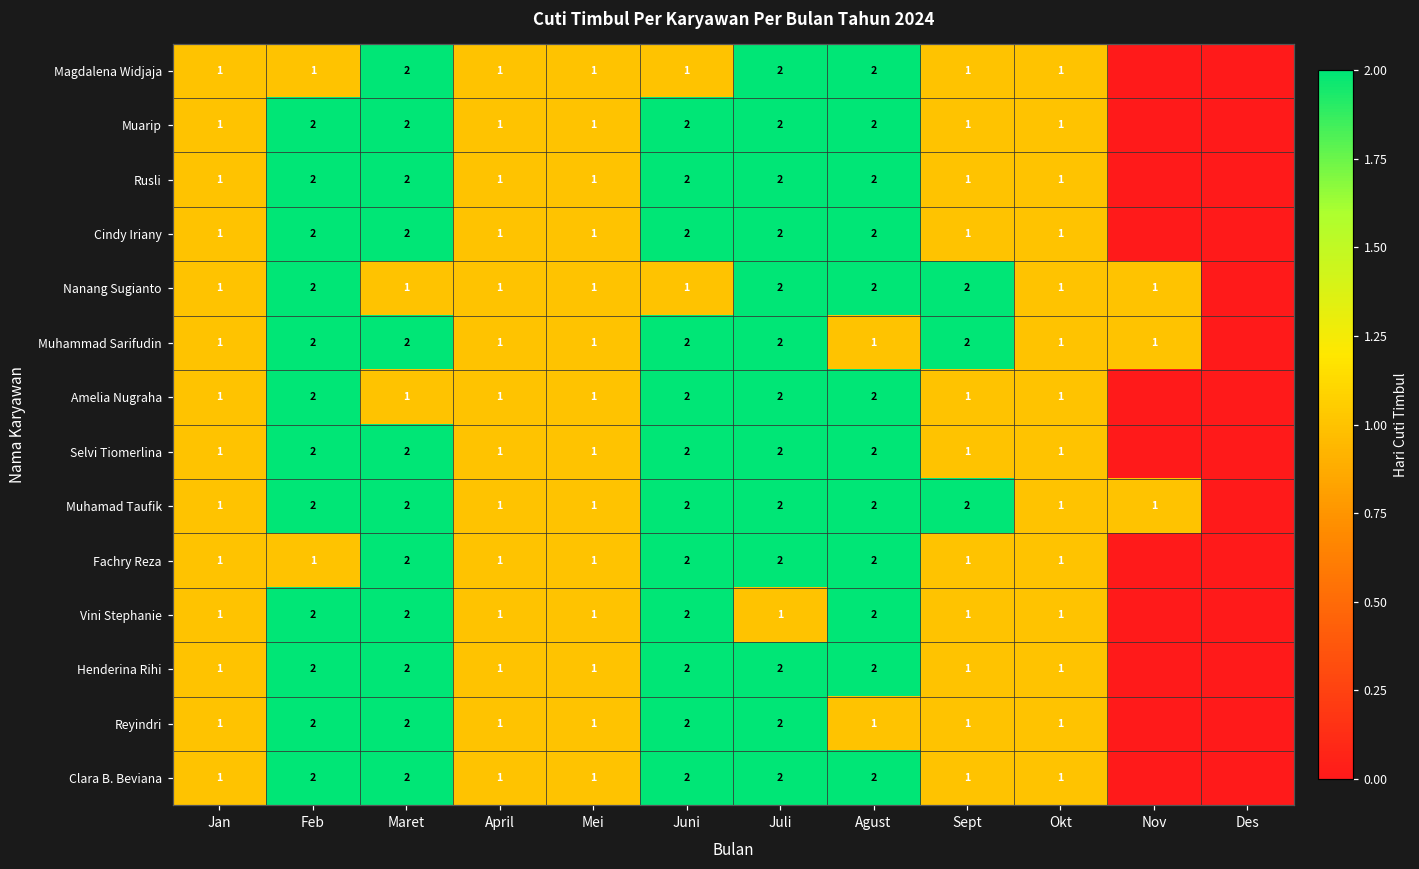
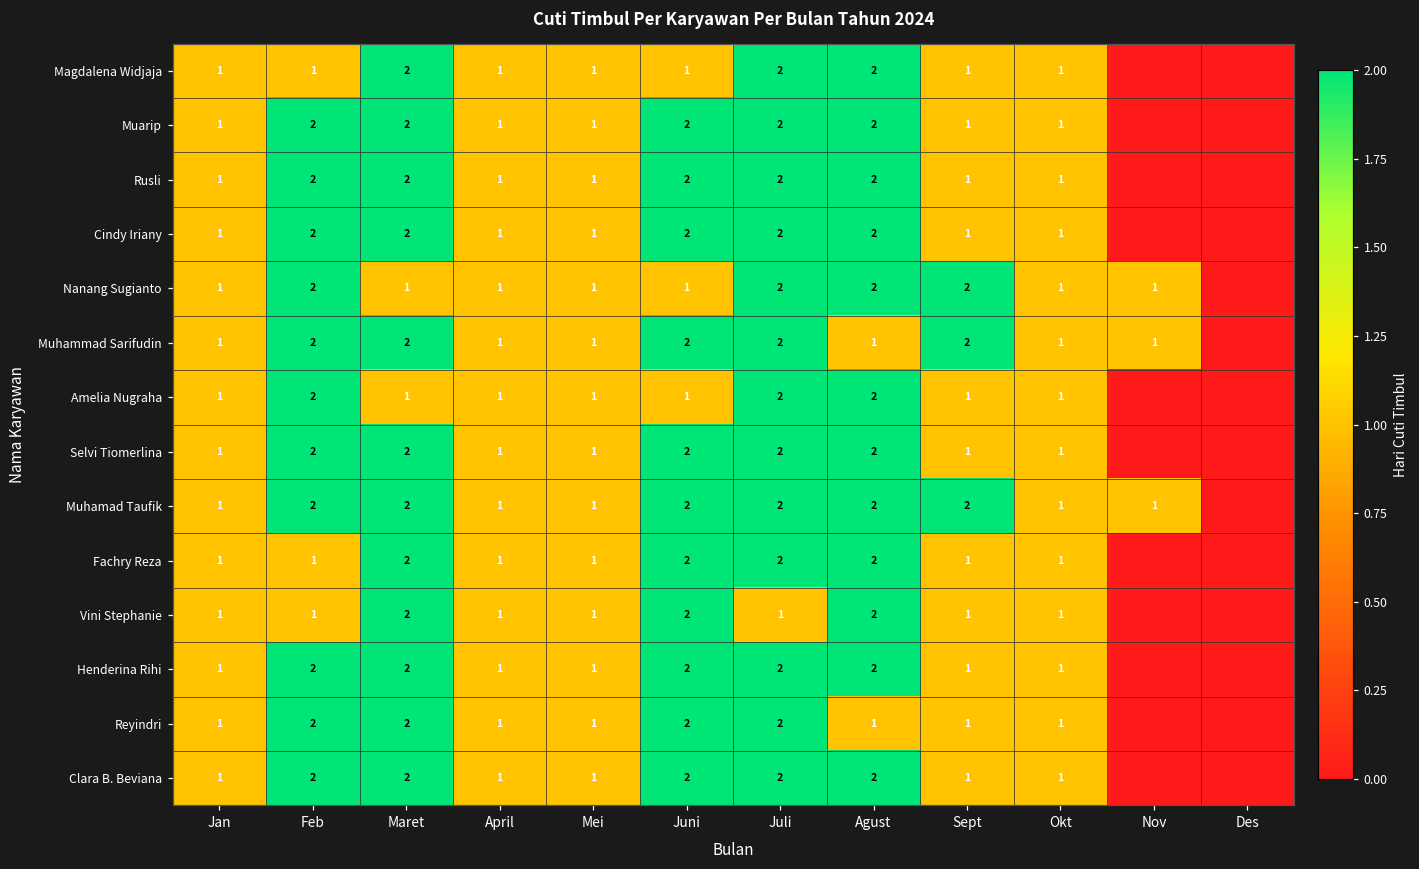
Amelia Nugraha, Juni: 2 -> 1
Vini Stephanie, Feb: 2 -> 1
